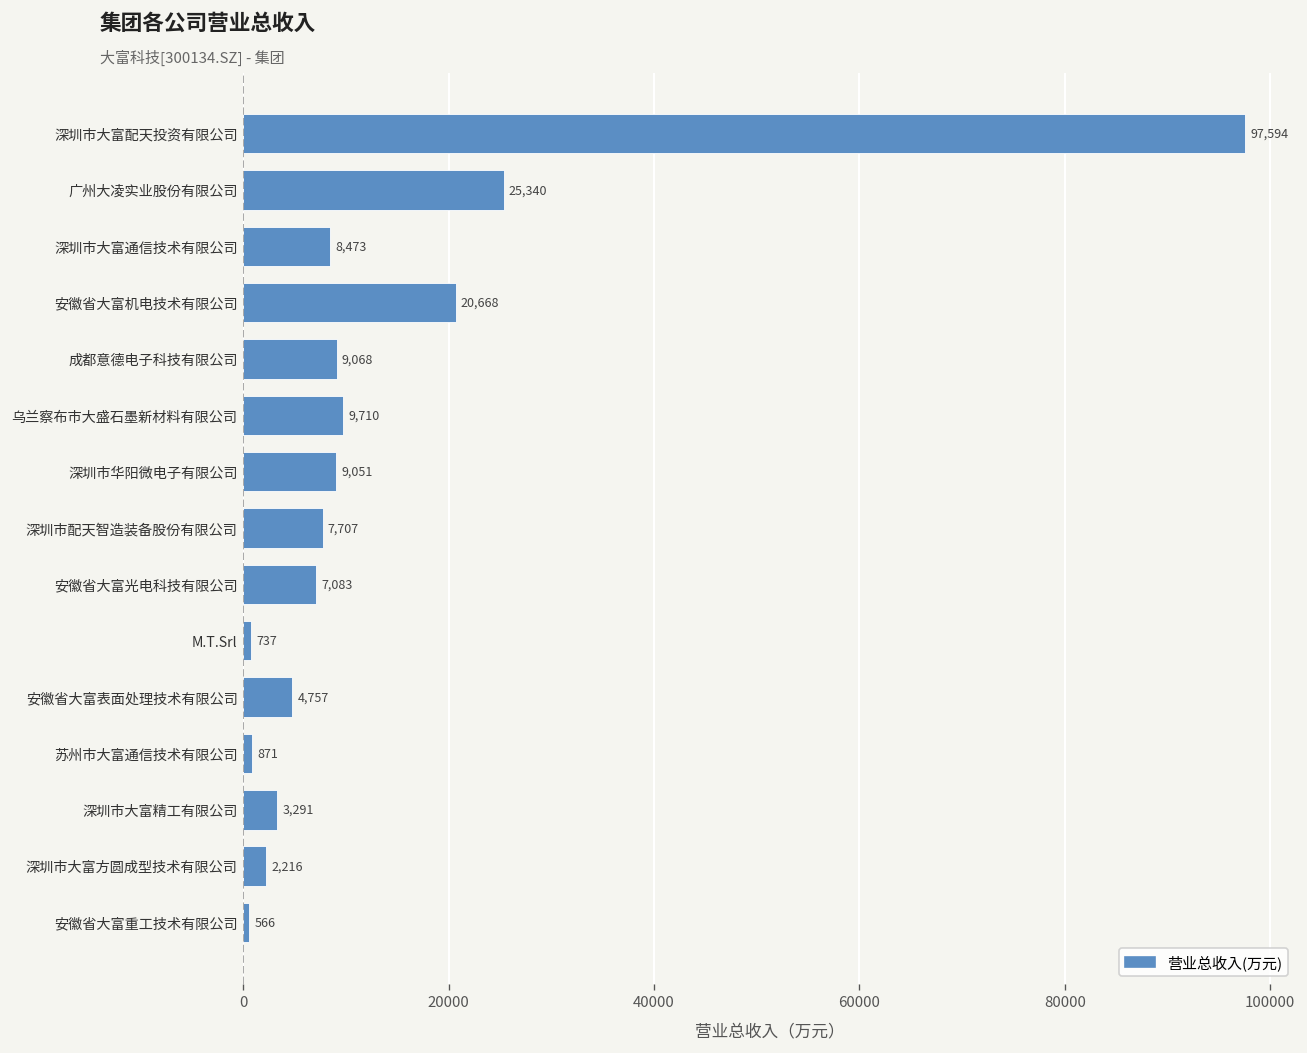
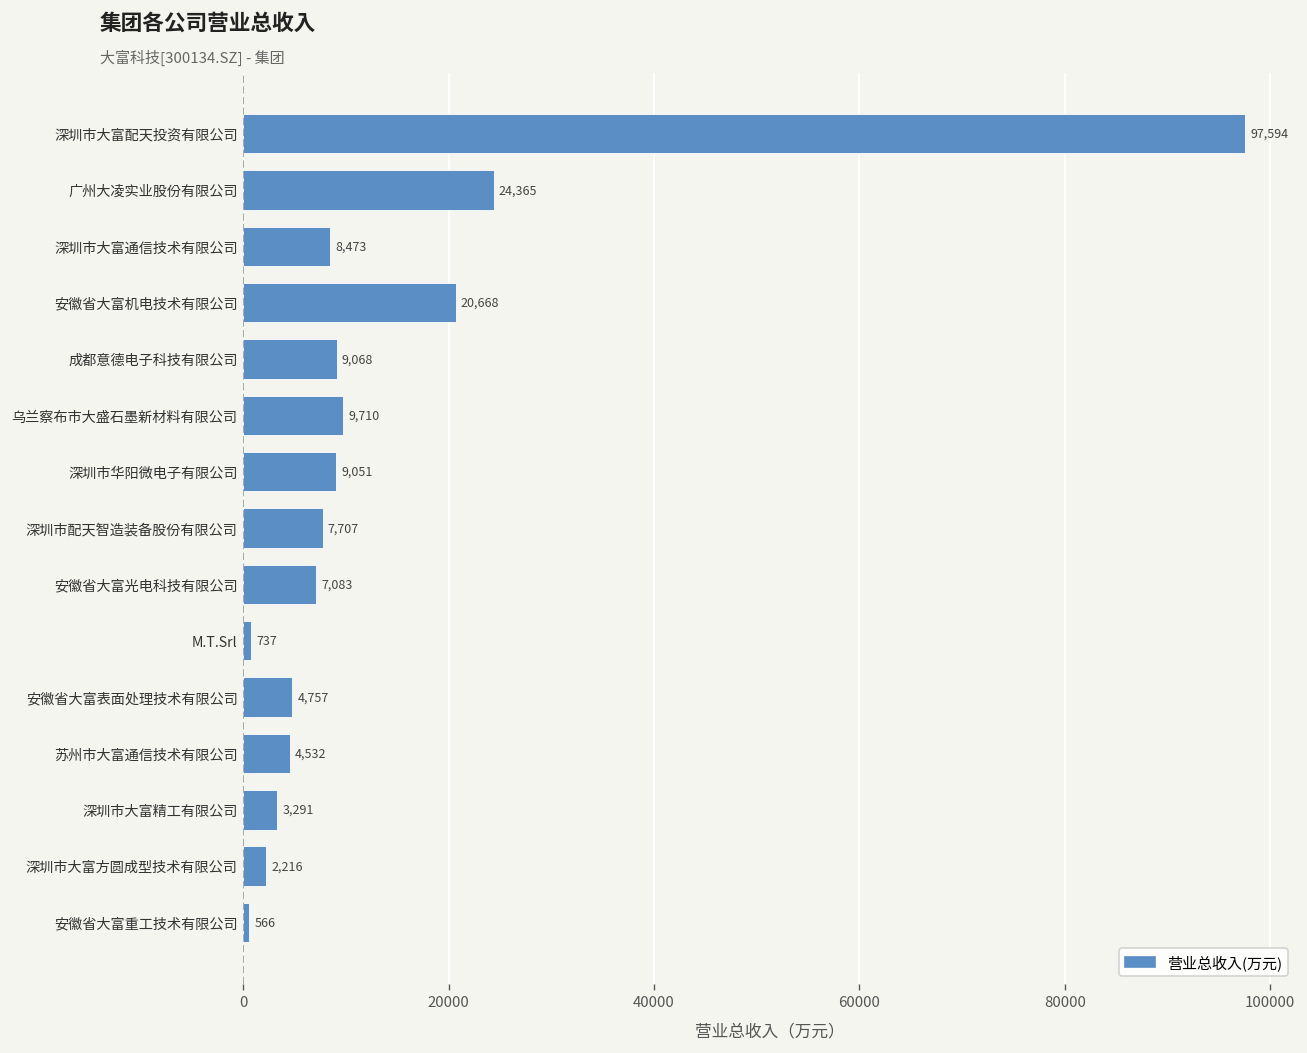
广州大凌实业股份有限公司: 25,340 -> 24,365
苏州市大富通信技术有限公司: 871 -> 4,532
